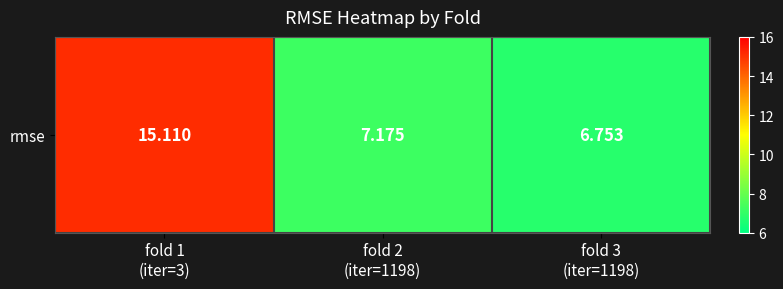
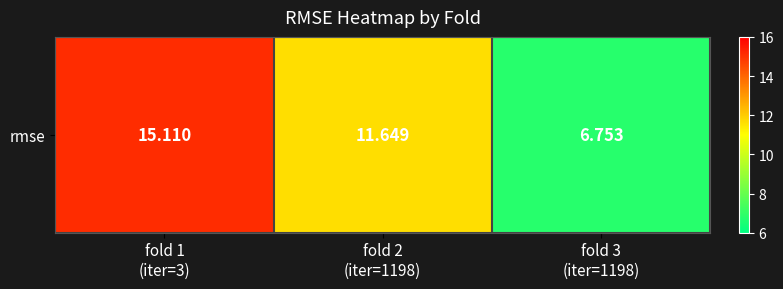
rmse, fold 2 (iter=1198): 7.175 -> 11.649
